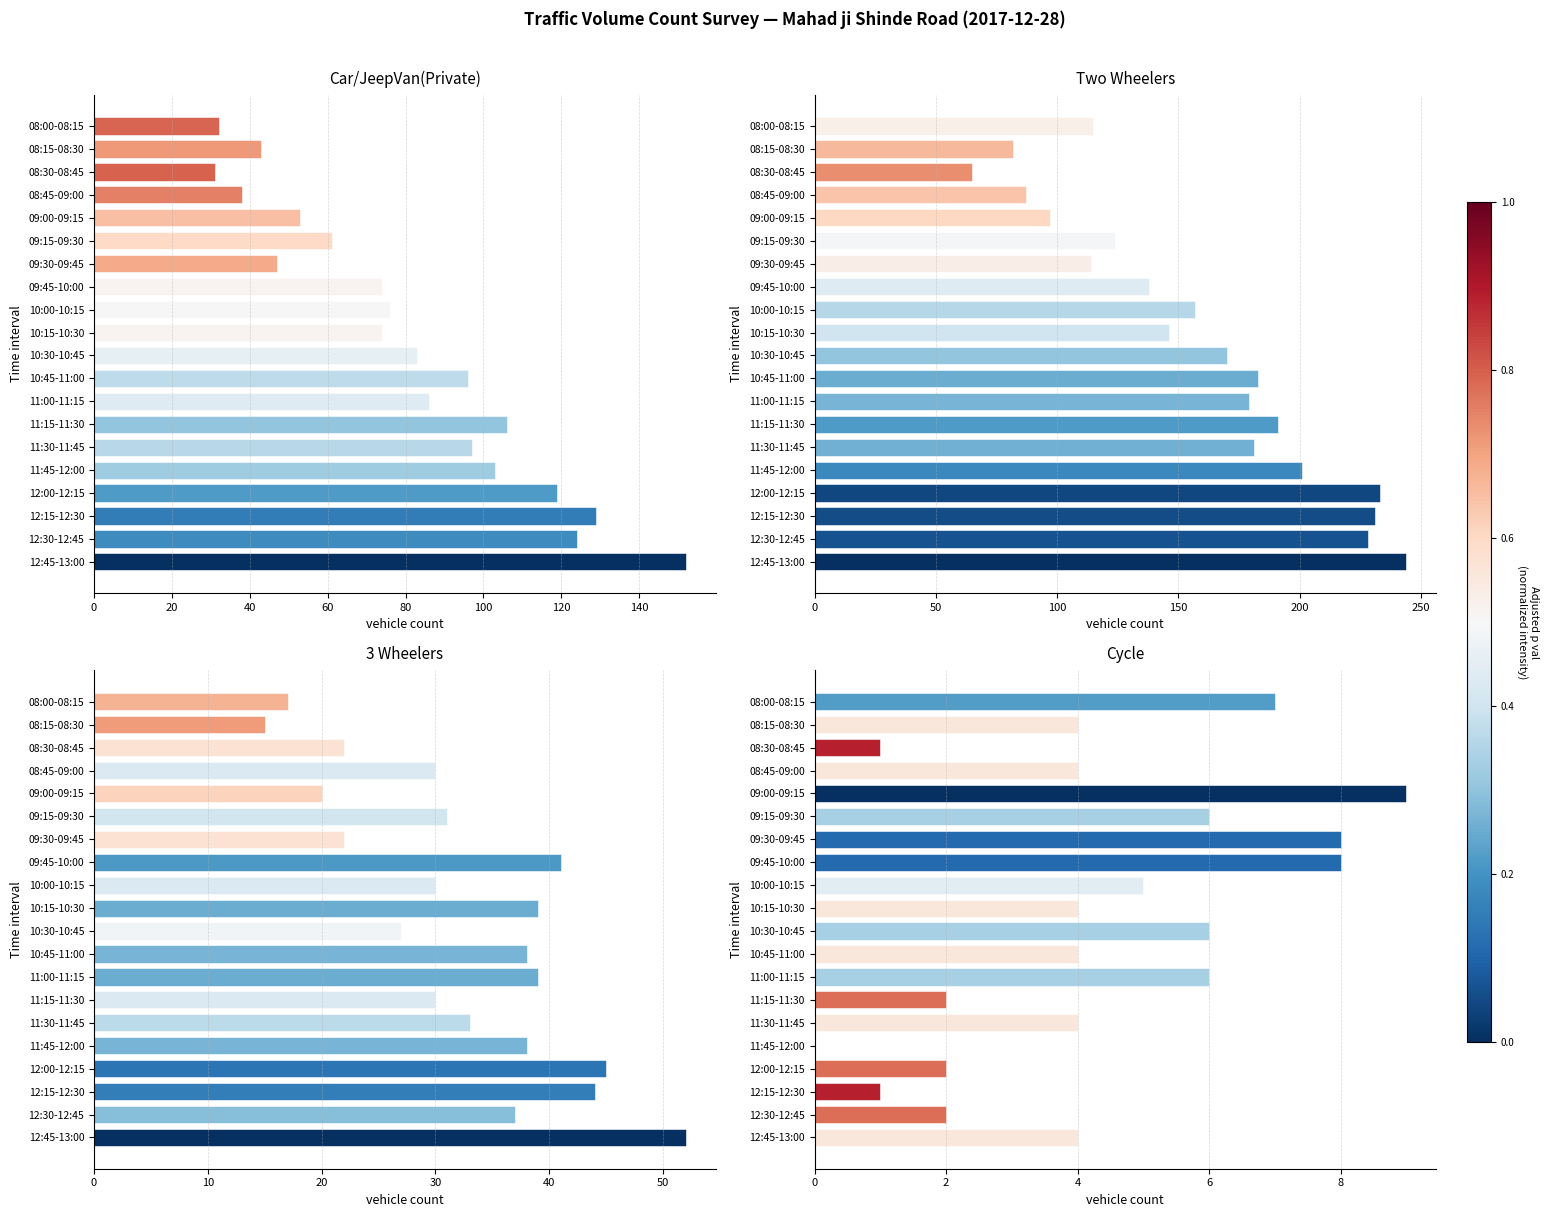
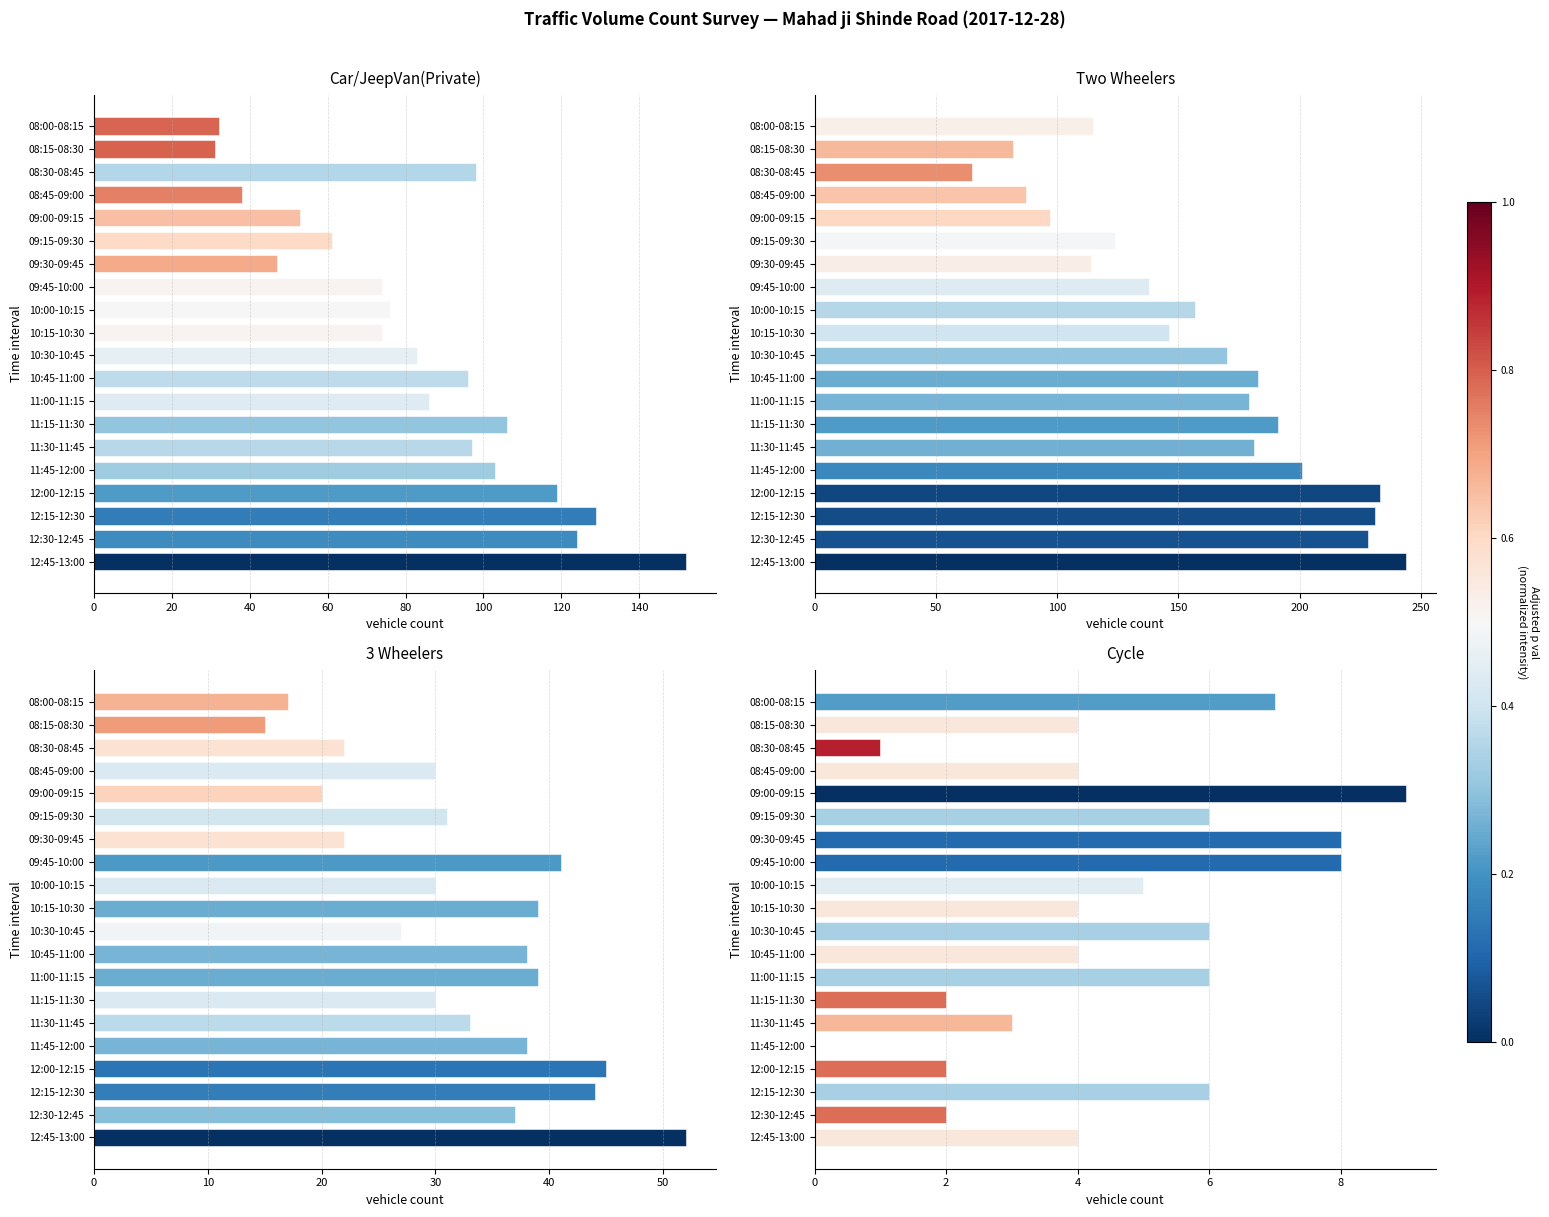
Car/JeepVan(Private), 08:15-08:30: 43 -> 31
Car/JeepVan(Private), 08:30-08:45: 31 -> 98
Cycle, 11:30-11:45: 4 -> 3
Cycle, 12:15-12:30: 1 -> 6
